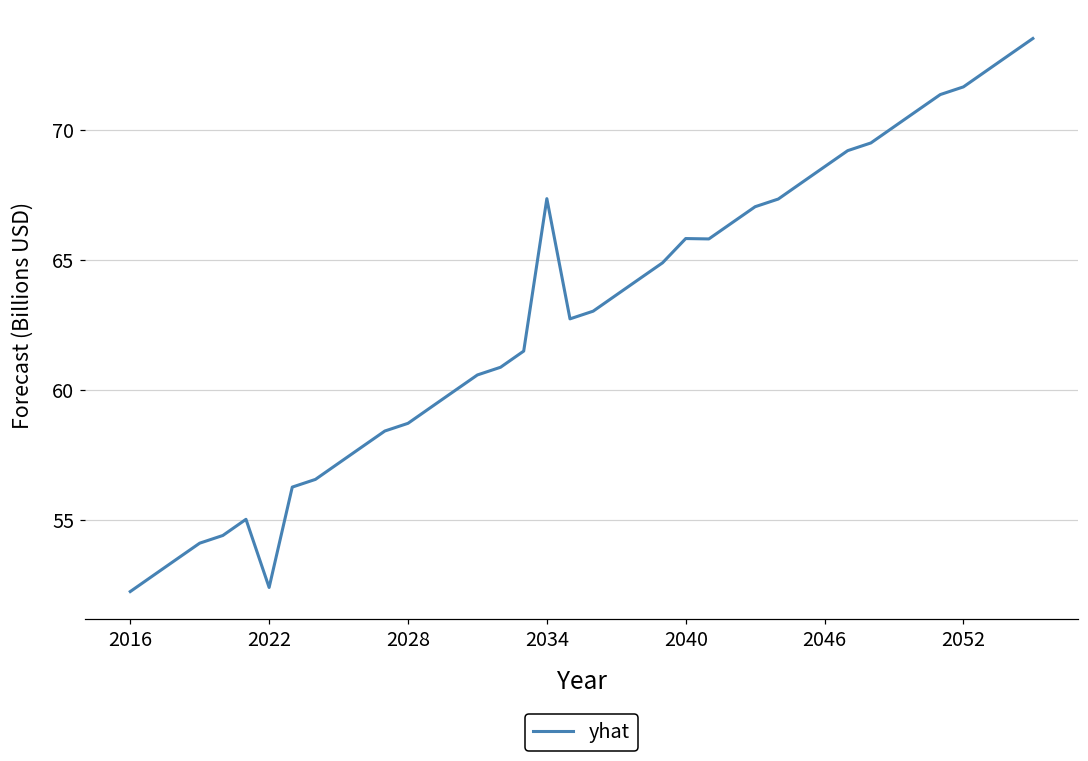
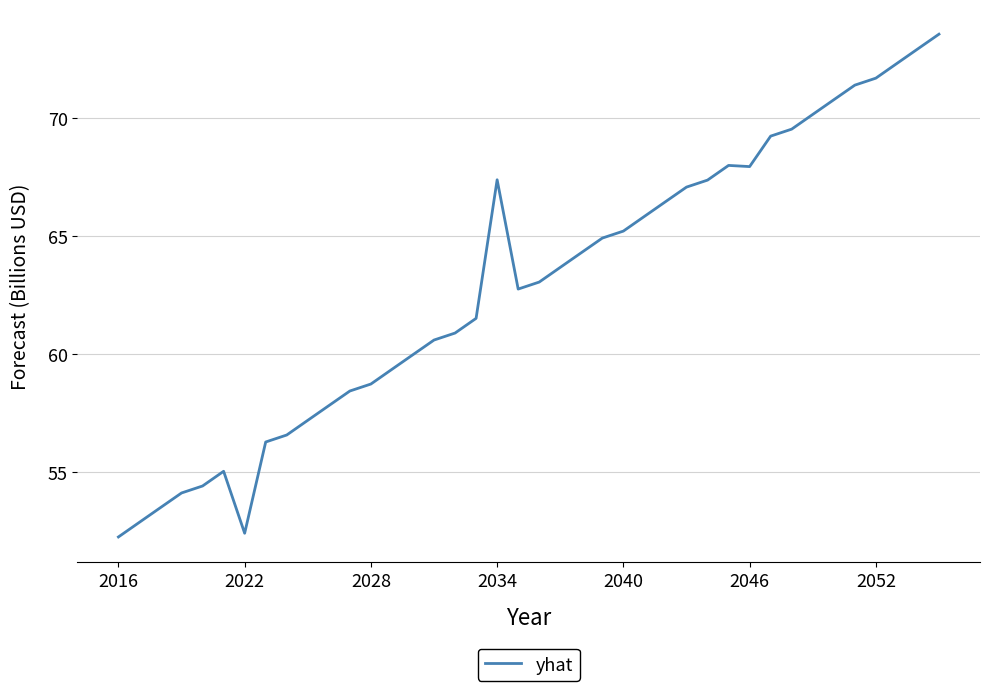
2040: 65.8 -> 65.2
2046: 68.6 -> 67.9
